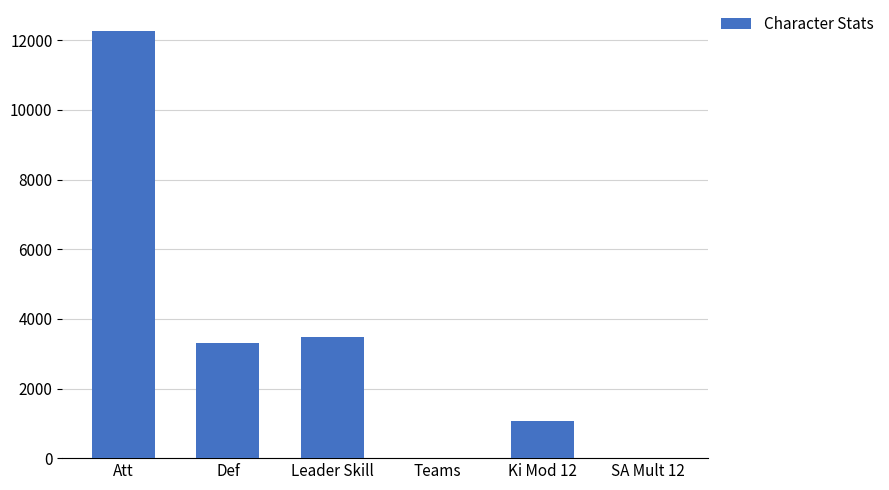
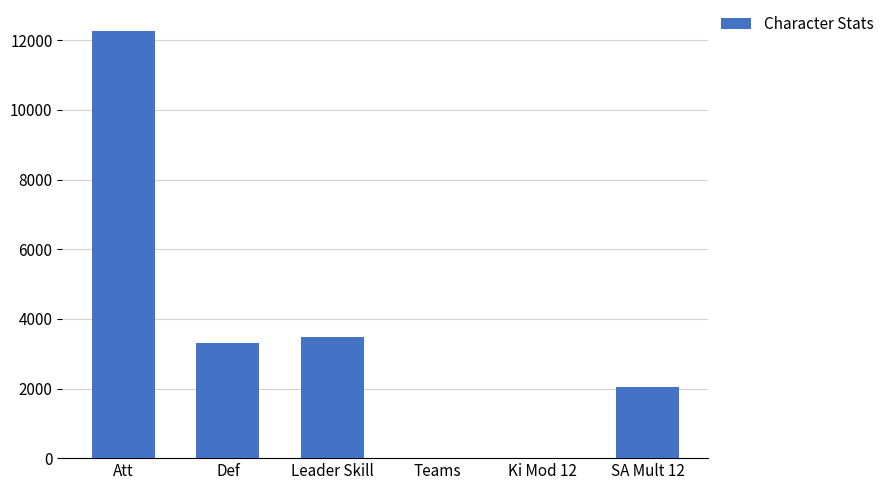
Ki Mod 12: 1100 -> 0
SA Mult 12: 0 -> 2000
